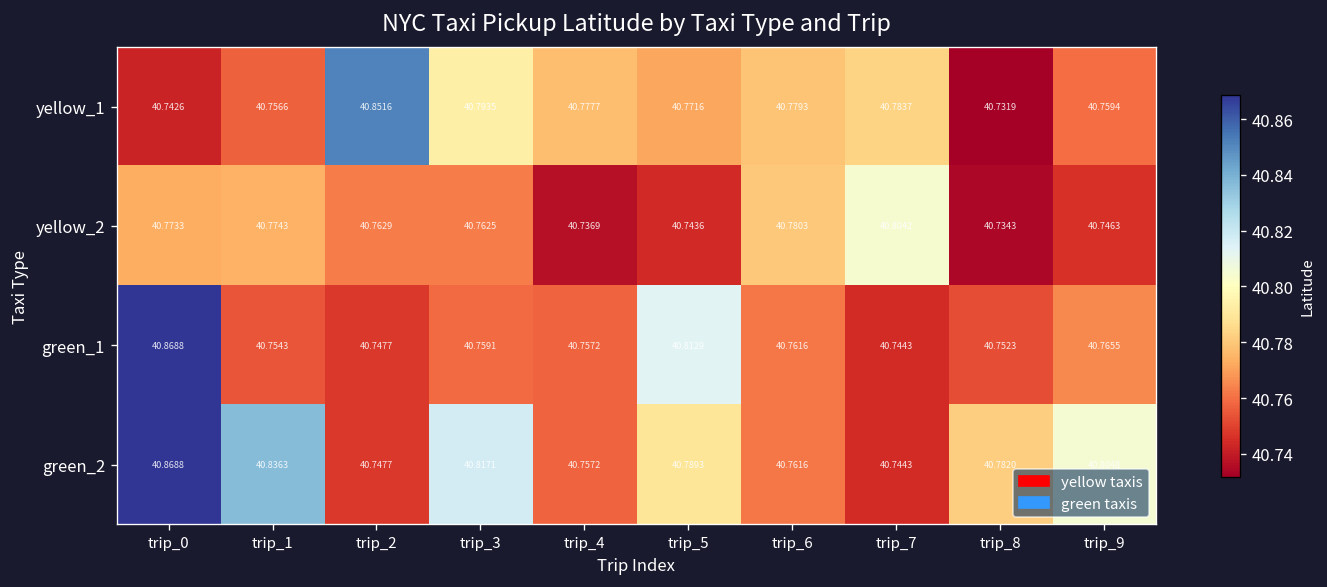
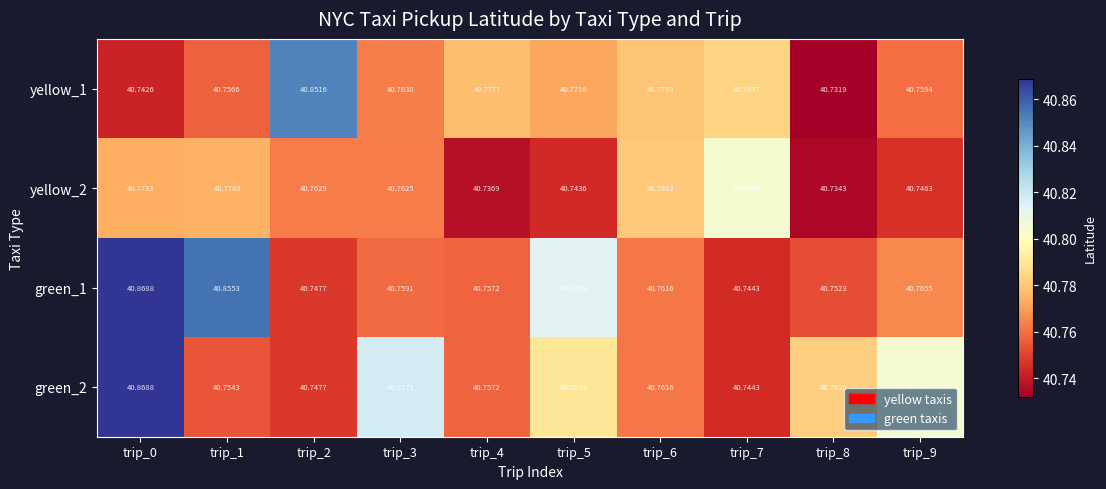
yellow_1, trip_3: 40.7935 -> 40.7630
green_1, trip_1: 40.7543 -> 40.8553
green_2, trip_1: 40.8363 -> 40.7543
